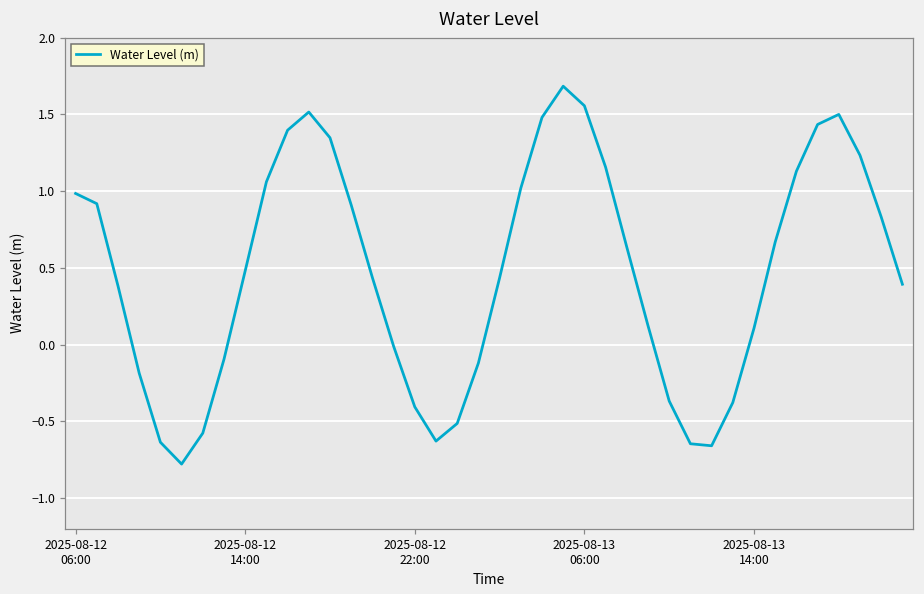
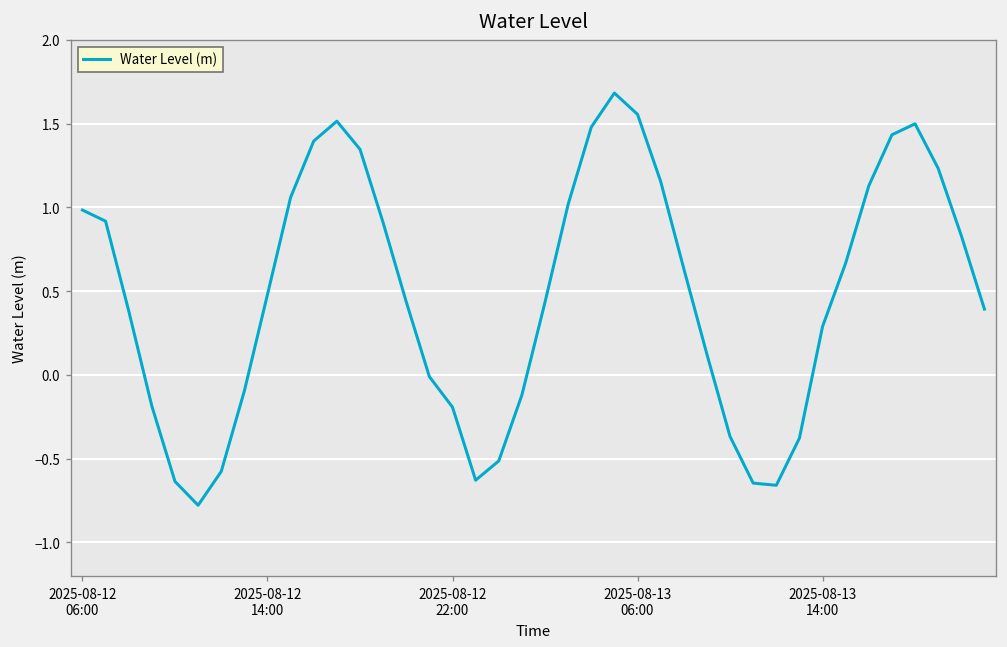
2025-08-12 22:00: -0.41 -> -0.19
2025-08-13 14:00: 0.11 -> 0.29
